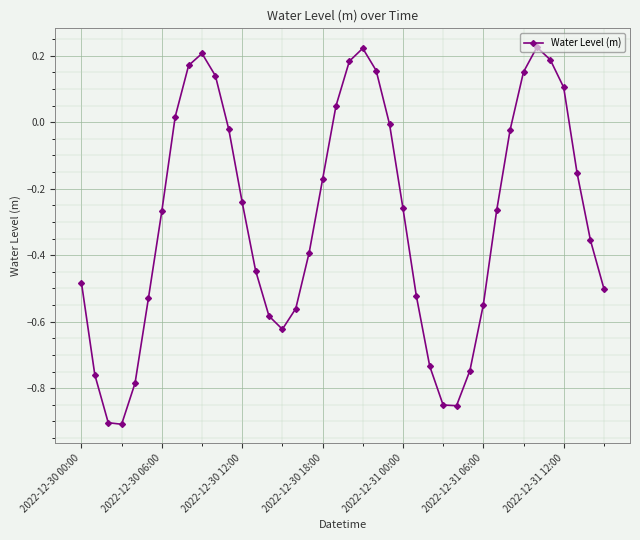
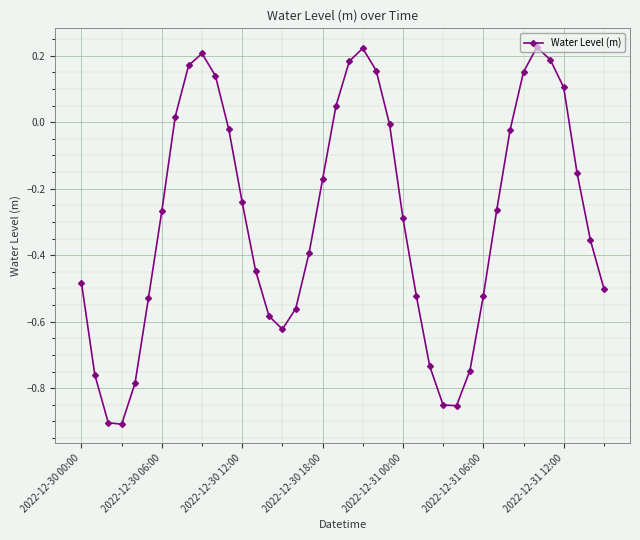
2022-12-31 00:00: -0.26 -> -0.29
2022-12-31 06:00: -0.55 -> -0.52
